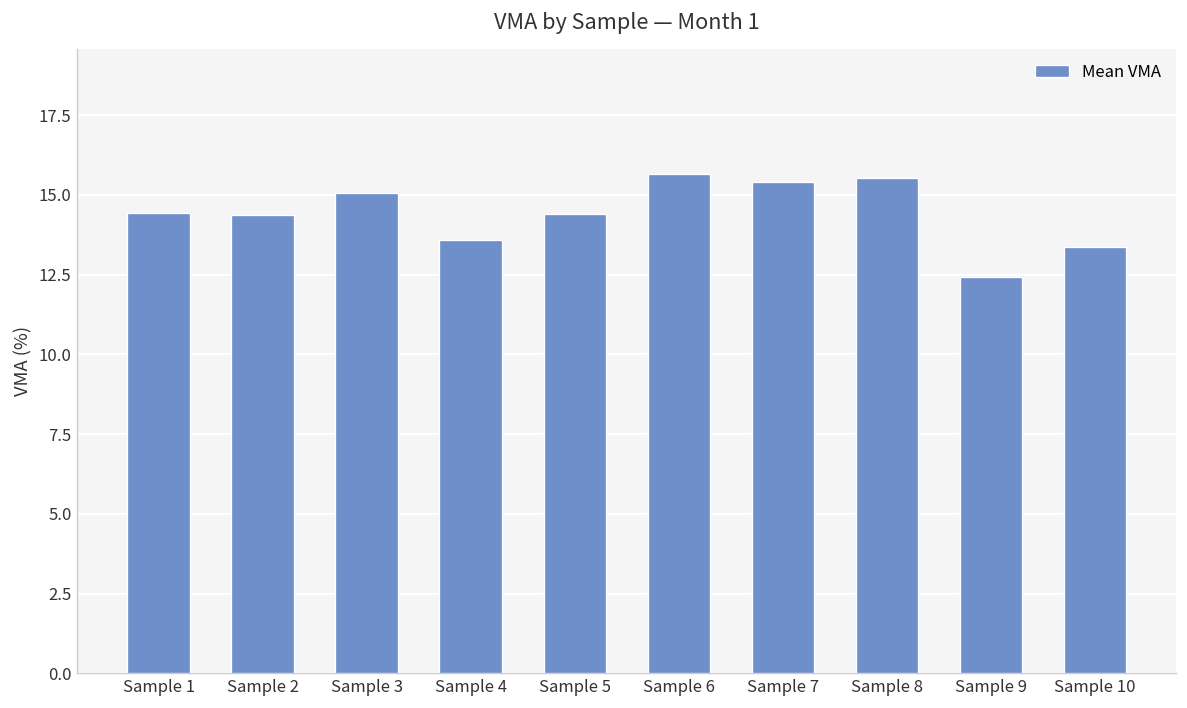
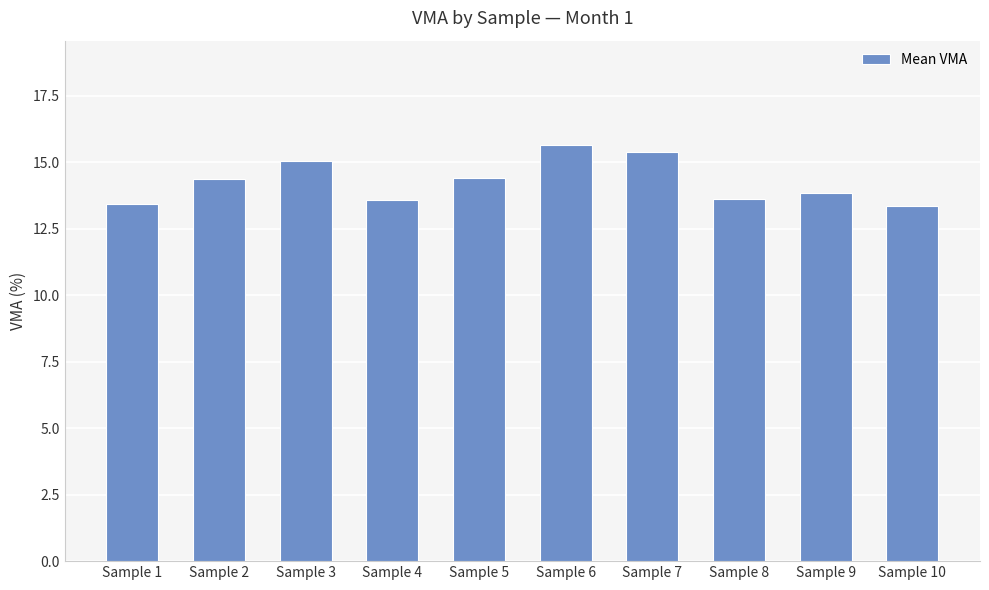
Sample 1: 14.4 -> 13.4
Sample 8: 15.5 -> 13.6
Sample 9: 12.4 -> 13.8
